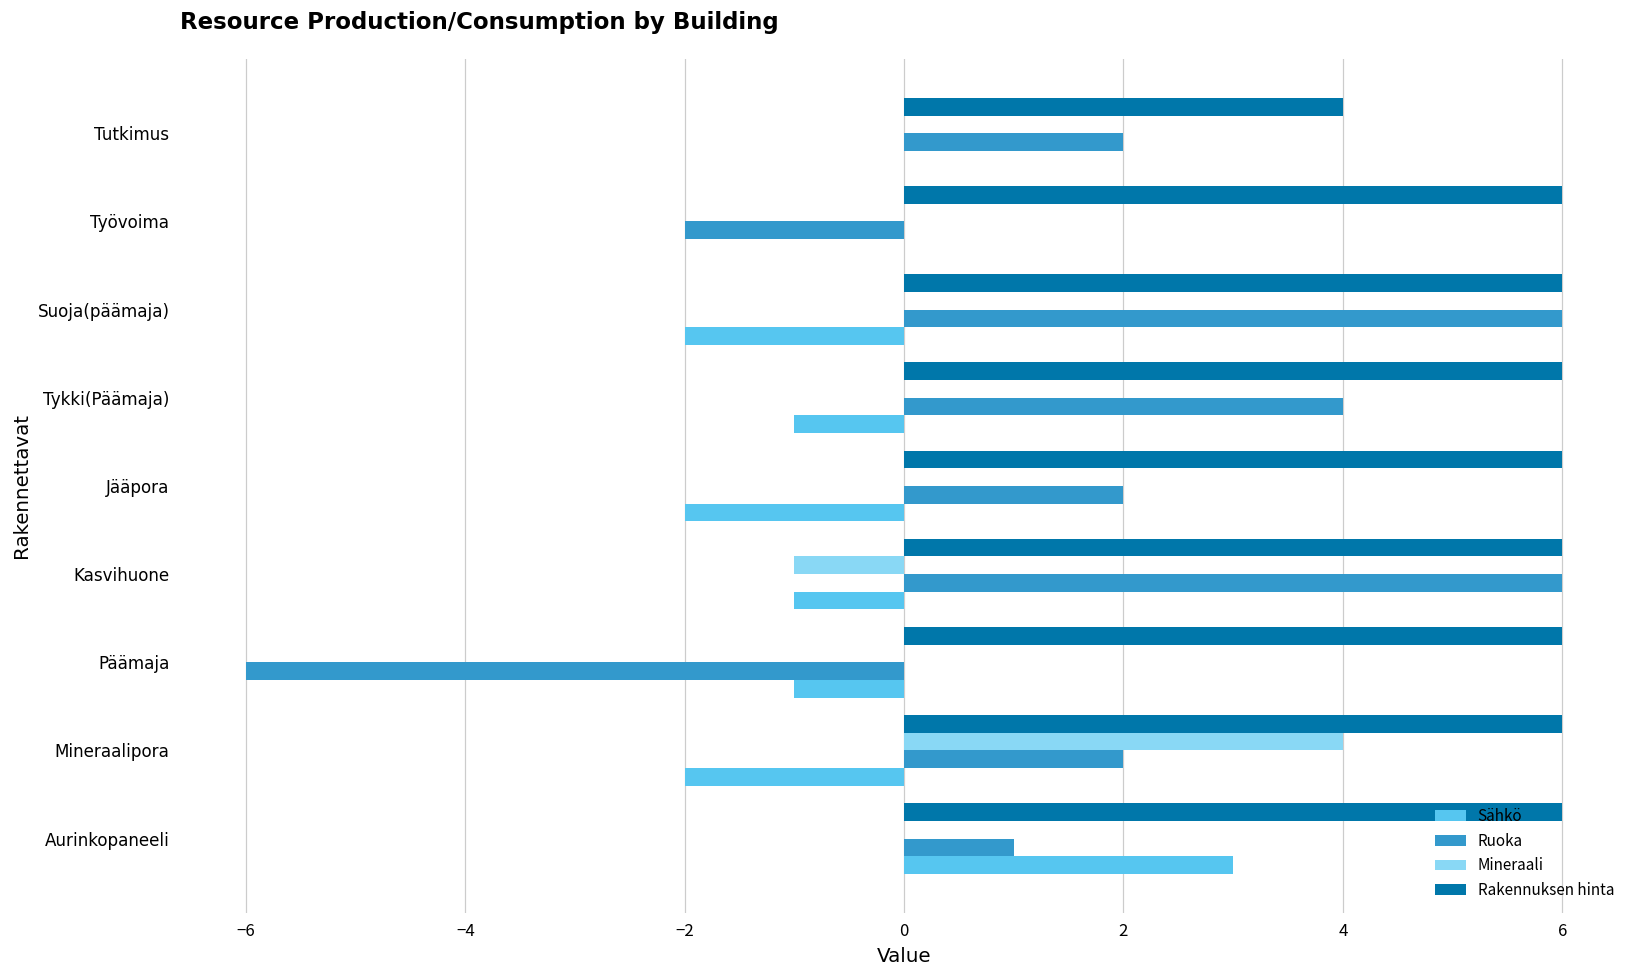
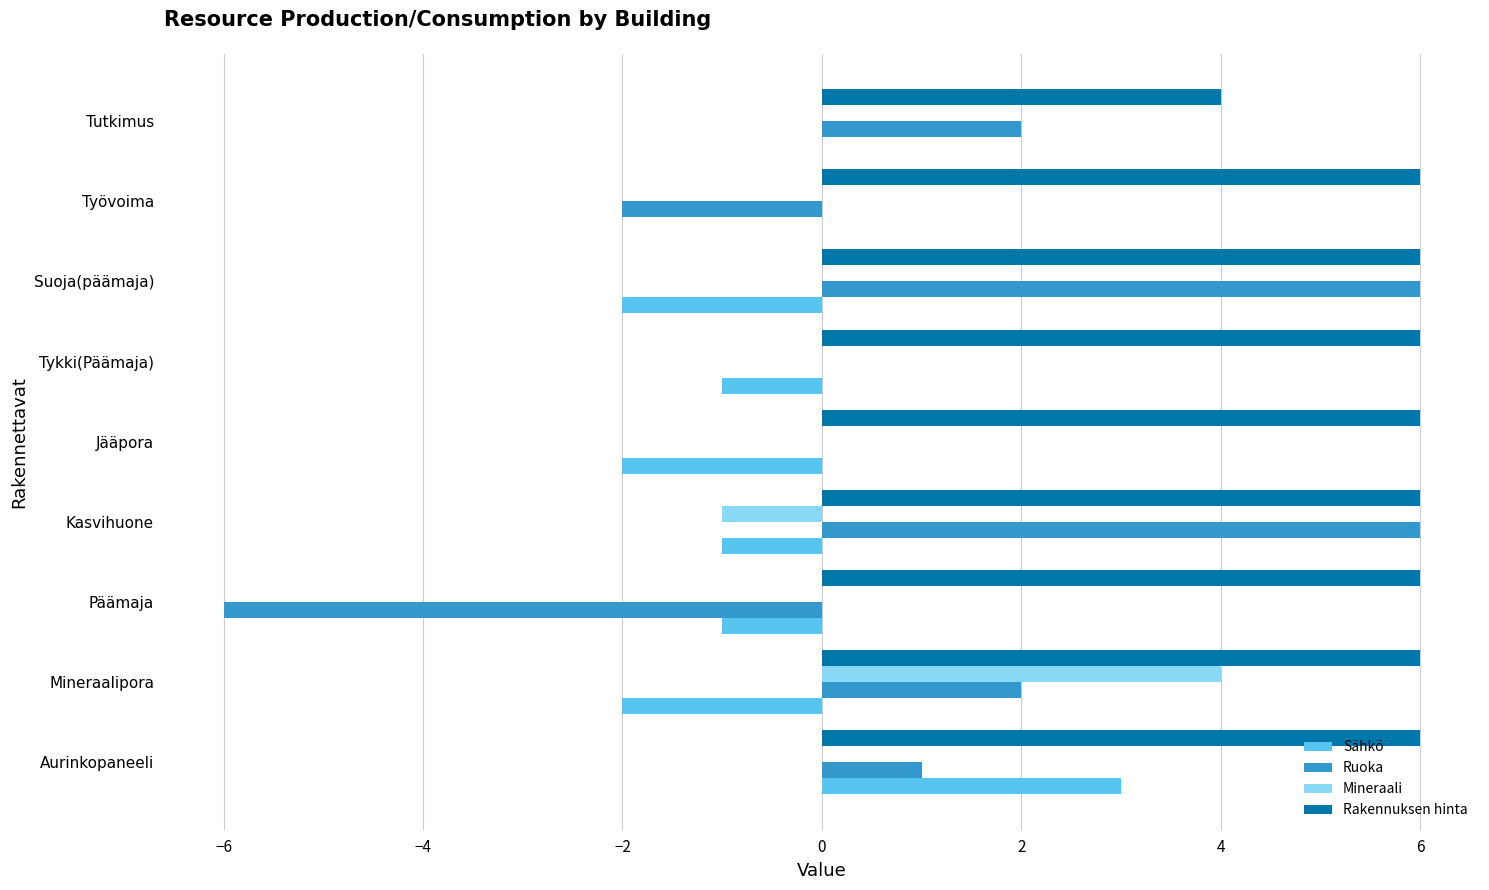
Ruoka, Tykki(Päämaja): 4 -> 0
Ruoka, Jääpora: 2 -> 0
